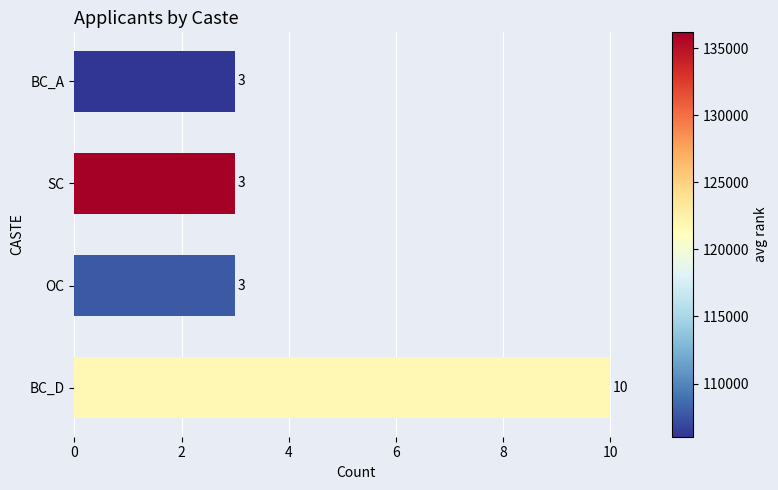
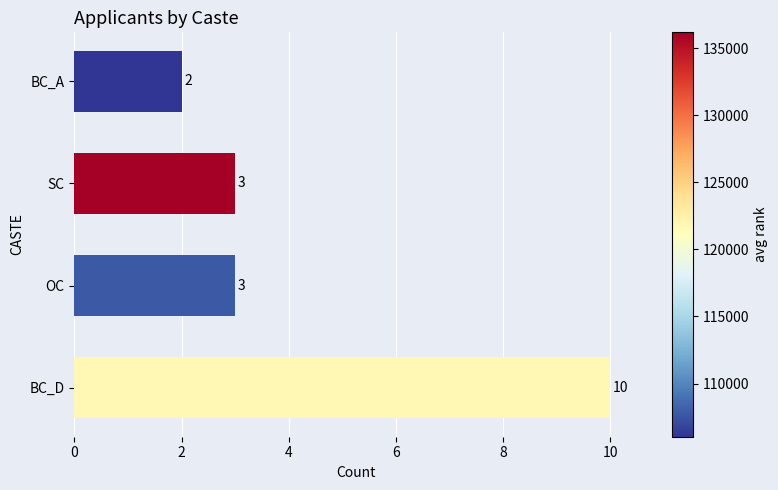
BC_A: 3 -> 2
